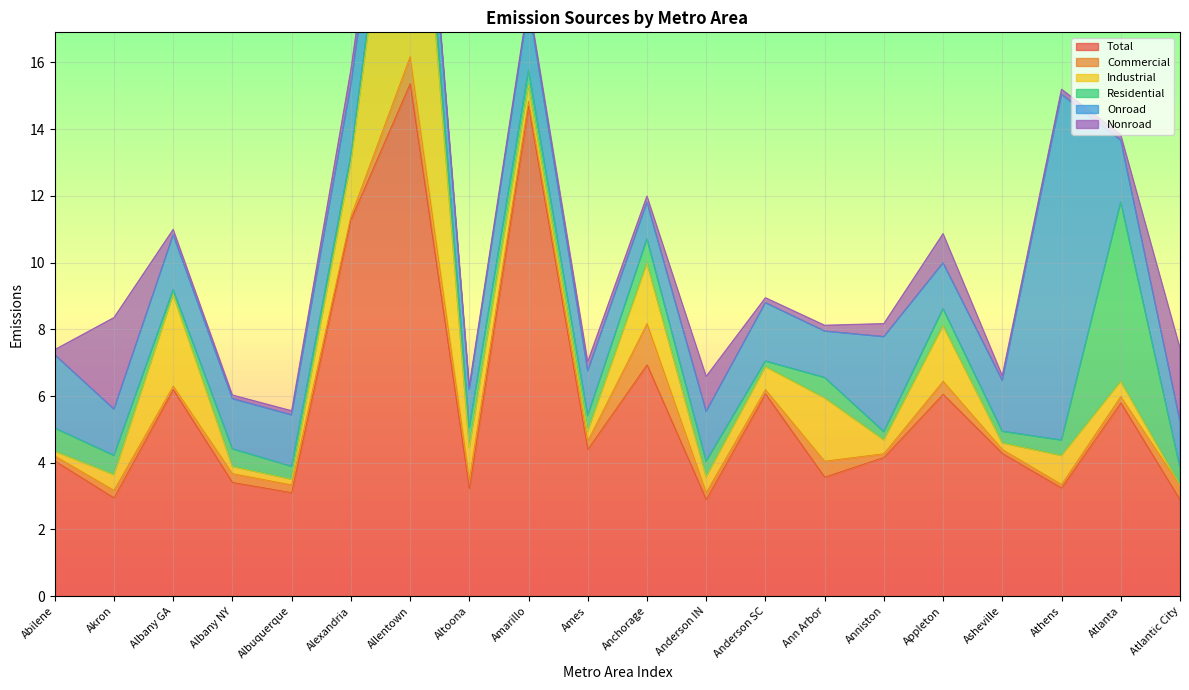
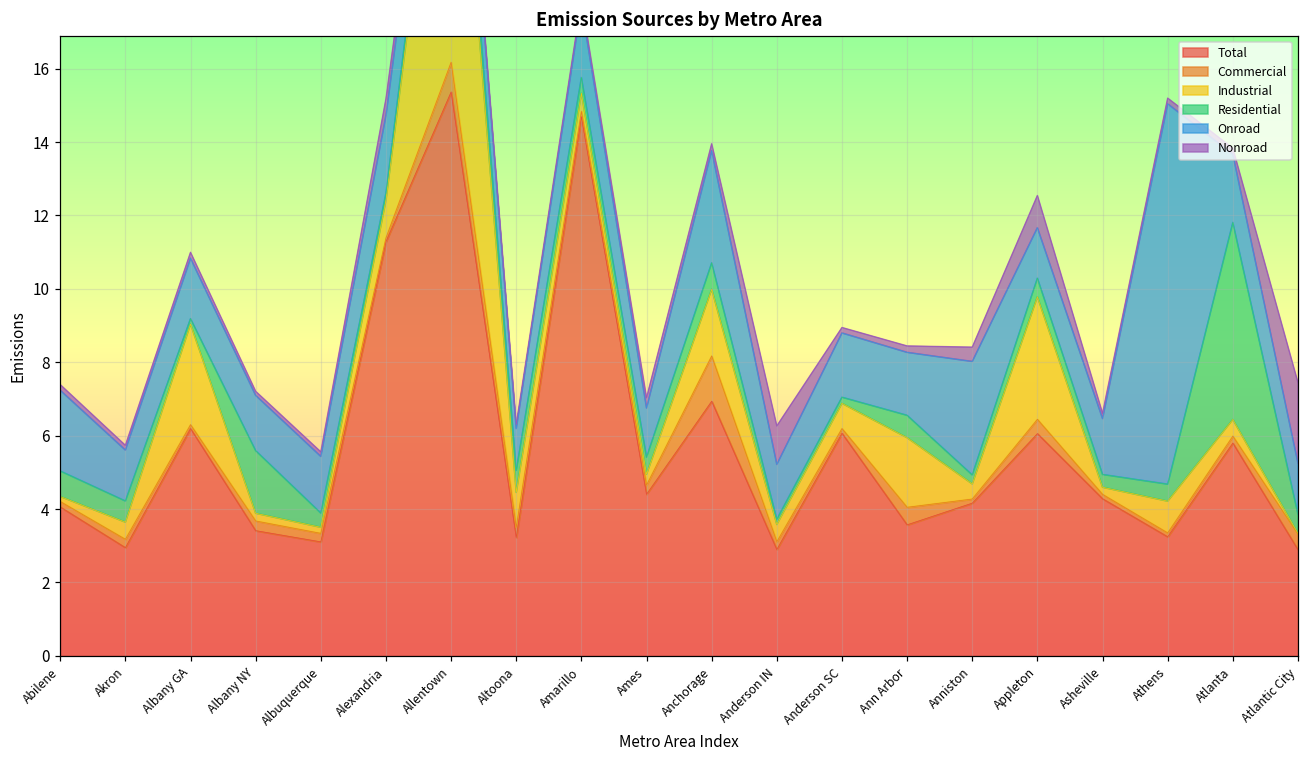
Nonroad, Akron: 2.7 -> 0.1
Residential, Albany NY: 0.5 -> 1.7
Industrial, Alexandria: 1.6 -> 1.0
Onroad, Anchorage: 1.1 -> 3.1
Residential, Anderson IN: 0.5 -> 0.1
Onroad, Ann Arbor: 1.4 -> 1.7
Onroad, Anniston: 2.9 -> 3.1
Industrial, Appleton: 1.7 -> 3.3
